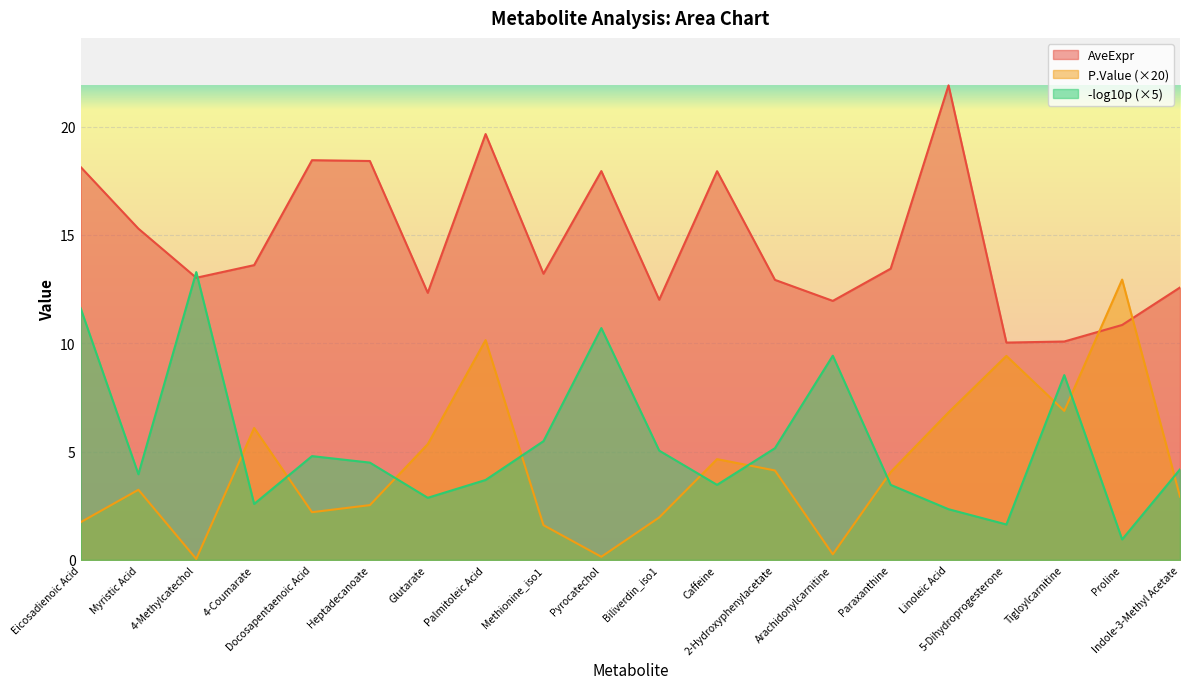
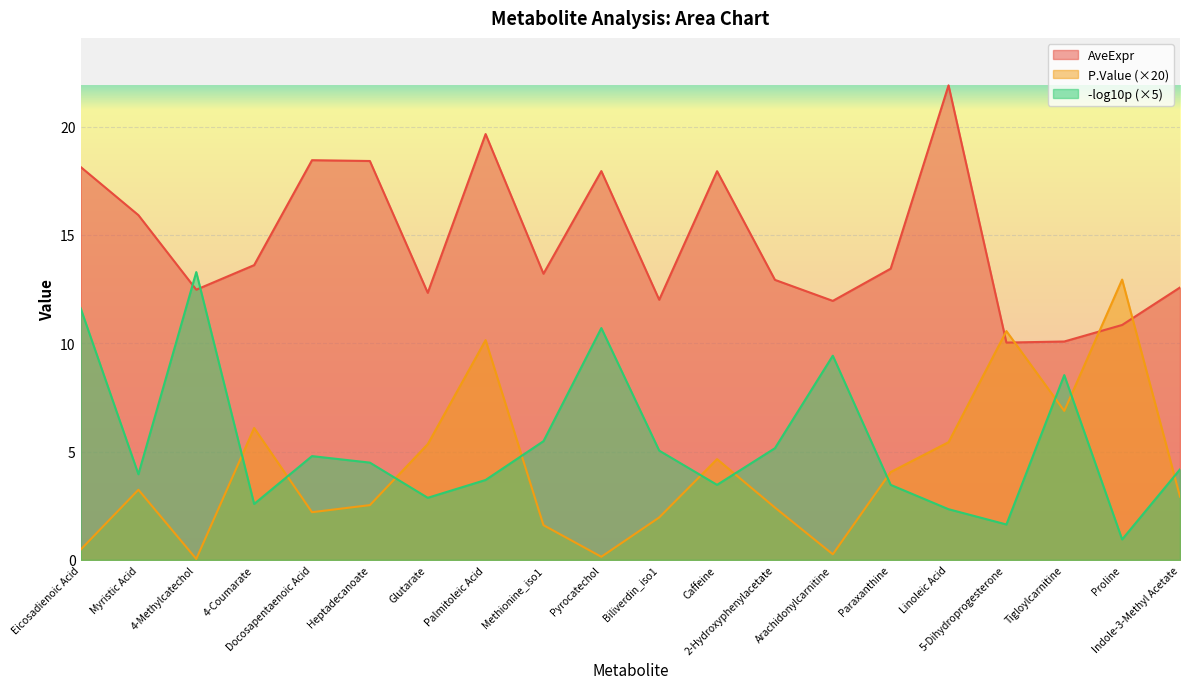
P.Value (×20), Eicosadienoic Acid: 1.7 -> 0.5
AveExpr, Myristic Acid: 15.3 -> 15.9
AveExpr, 4-Methylcatechol: 13.0 -> 12.5
P.Value (×20), 2-Hydroxyphenylacetate: 4.1 -> 2.4
P.Value (×20), Linoleic Acid: 6.8 -> 5.4
P.Value (×20), 5-Dihydroprogesterone: 9.4 -> 10.6
